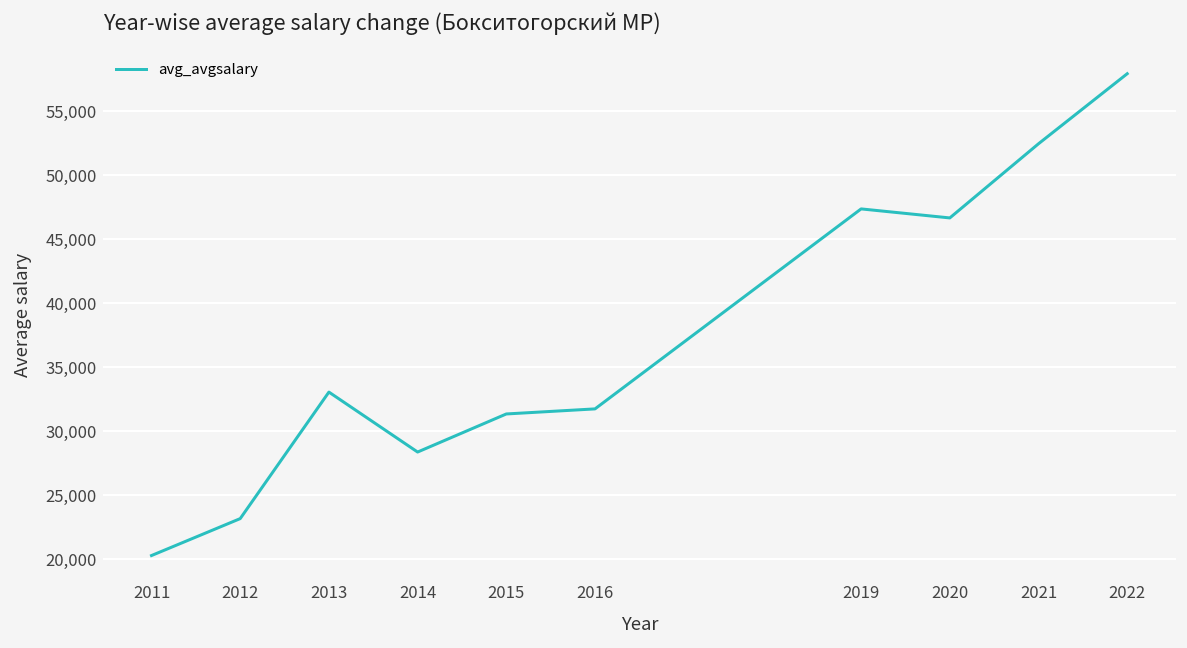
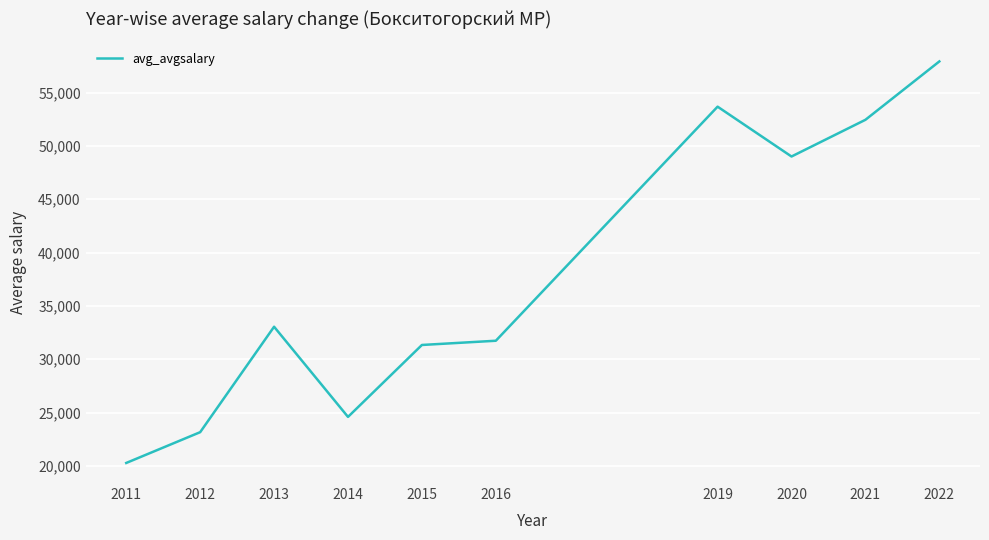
2014: 28,400 -> 24,600
2019: 47,400 -> 53,700
2020: 46,700 -> 49,000
